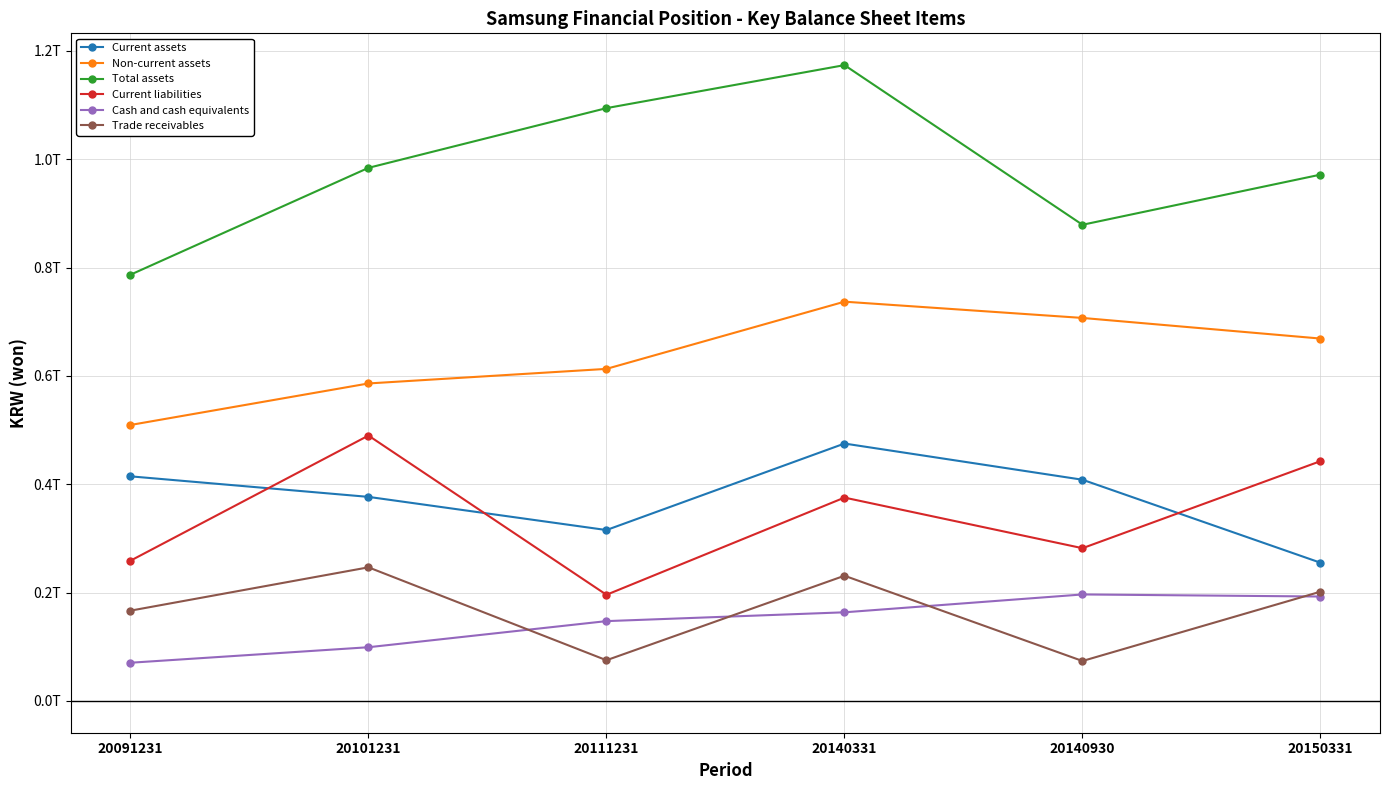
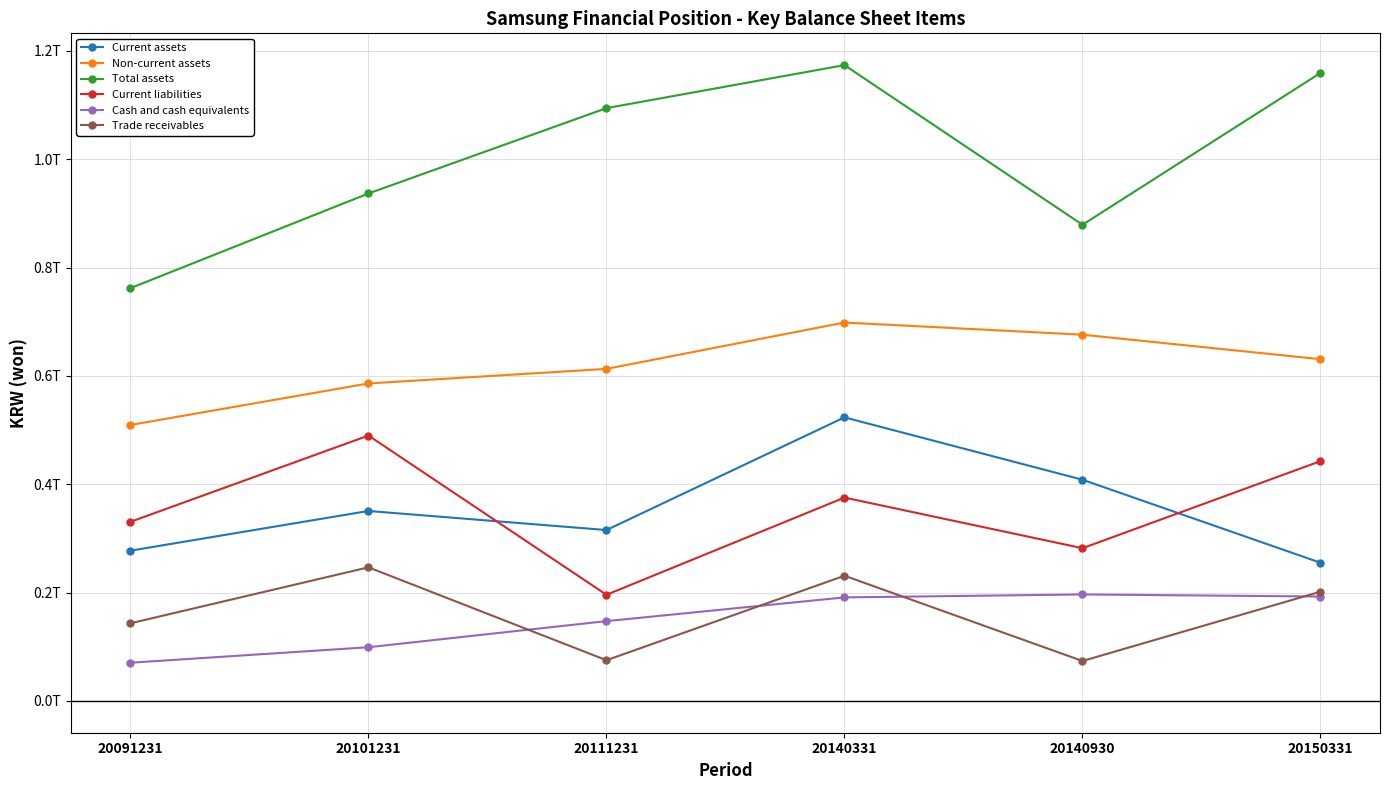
Current assets, 20091231: 0.41T -> 0.28T
Total assets, 20091231: 0.79T -> 0.76T
Current liabilities, 20091231: 0.26T -> 0.33T
Trade receivables, 20091231: 0.17T -> 0.14T
Current assets, 20101231: 0.38T -> 0.35T
Total assets, 20101231: 0.98T -> 0.94T
Current assets, 20140331: 0.48T -> 0.52T
Non-current assets, 20140331: 0.74T -> 0.70T
Cash and cash equivalents, 20140331: 0.16T -> 0.19T
Non-current assets, 20140930: 0.71T -> 0.68T
Non-current assets, 20150331: 0.67T -> 0.63T
Total assets, 20150331: 0.97T -> 1.16T
